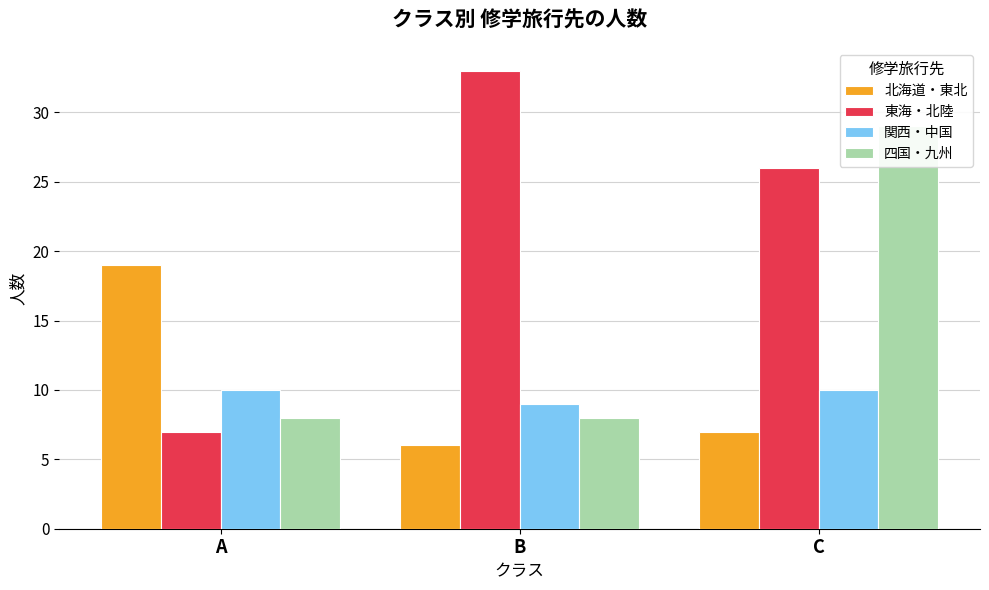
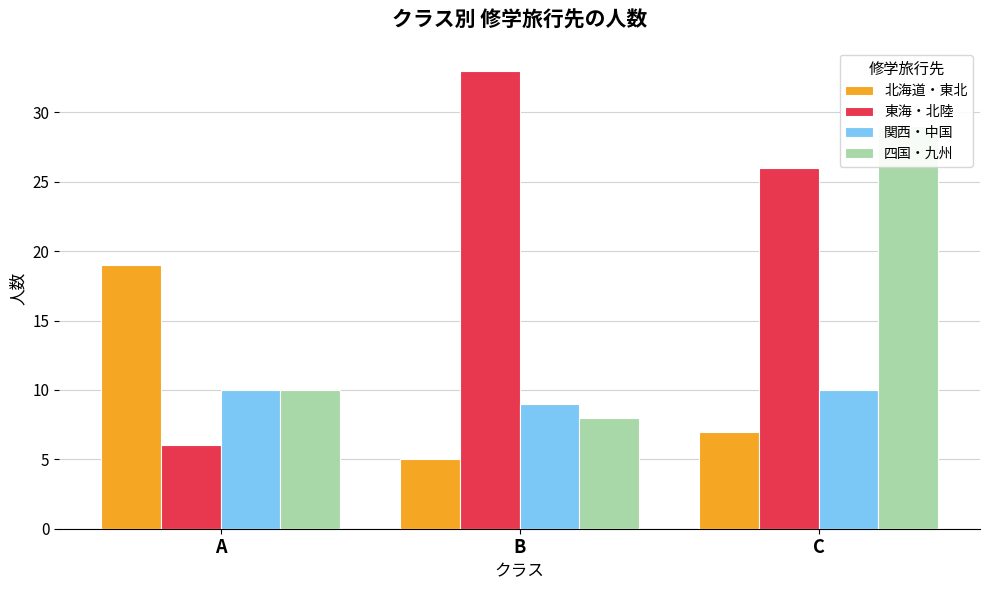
東海・北陸, A: 7 -> 6
四国・九州, A: 8 -> 10
北海道・東北, B: 6 -> 5
